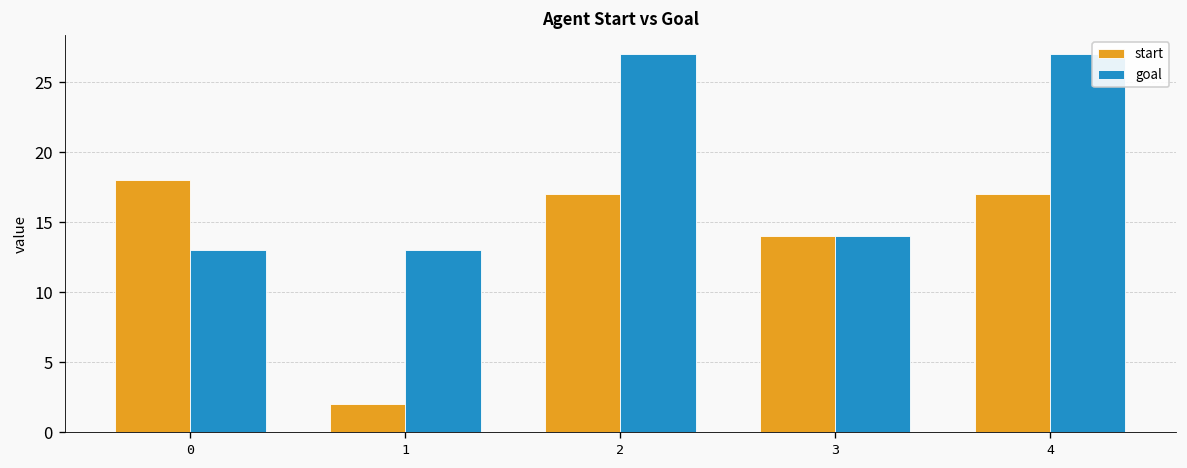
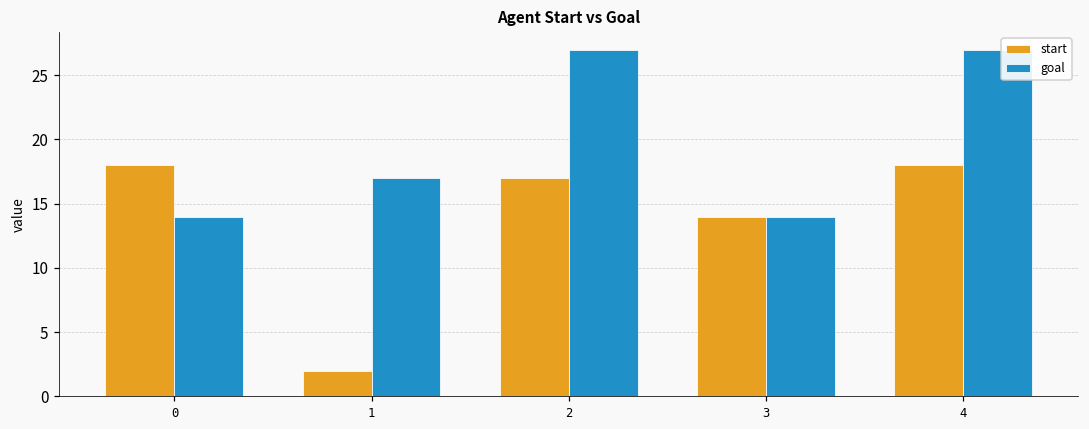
goal, 0: 13 -> 14
goal, 1: 13 -> 17
start, 4: 17 -> 18
